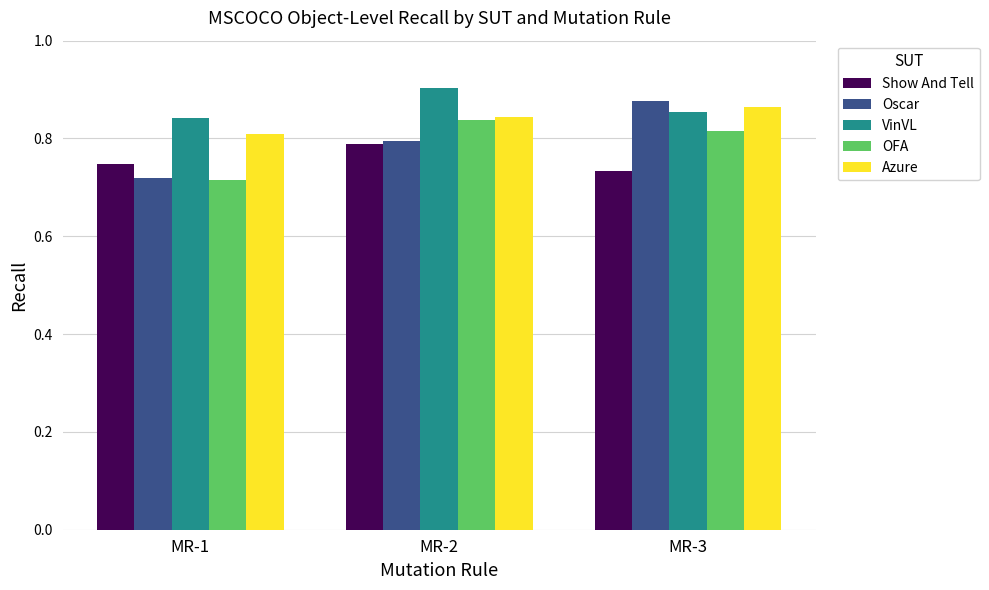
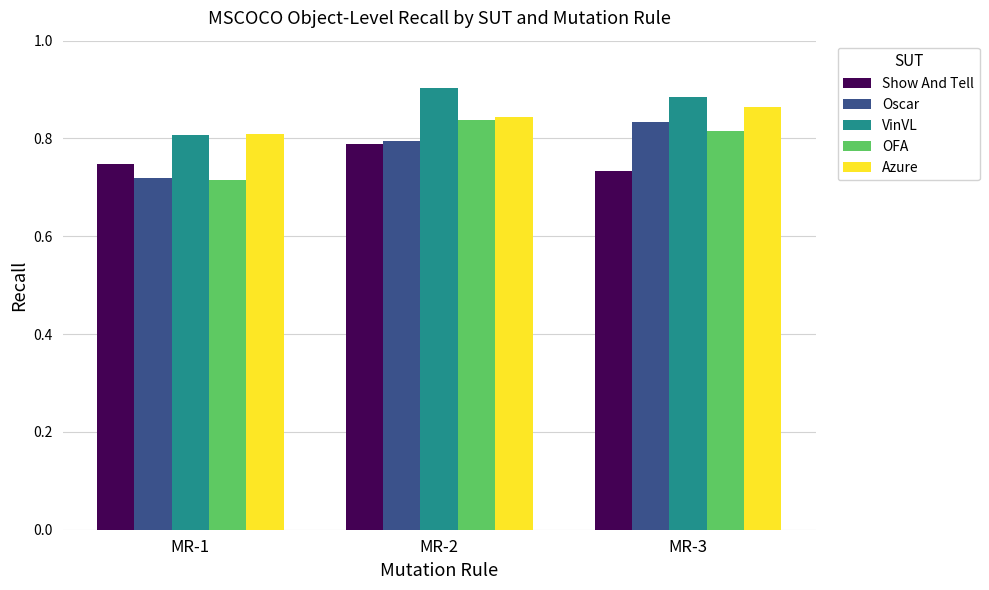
VinVL, MR-1: 0.84 -> 0.81
Oscar, MR-3: 0.88 -> 0.83
VinVL, MR-3: 0.85 -> 0.88
